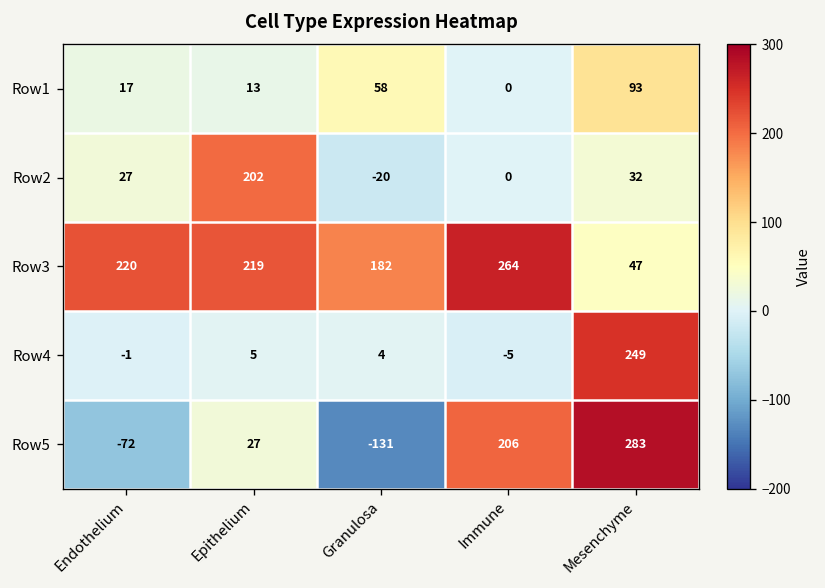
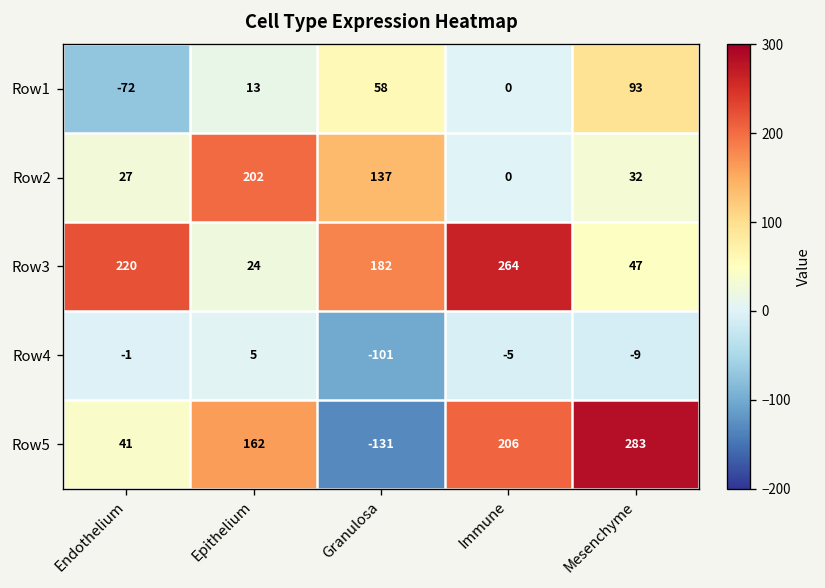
Row1, Endothelium: 17 -> -72
Row2, Granulosa: -20 -> 137
Row3, Epithelium: 219 -> 24
Row4, Granulosa: 4 -> -101
Row4, Mesenchyme: 249 -> -9
Row5, Endothelium: -72 -> 41
Row5, Epithelium: 27 -> 162
